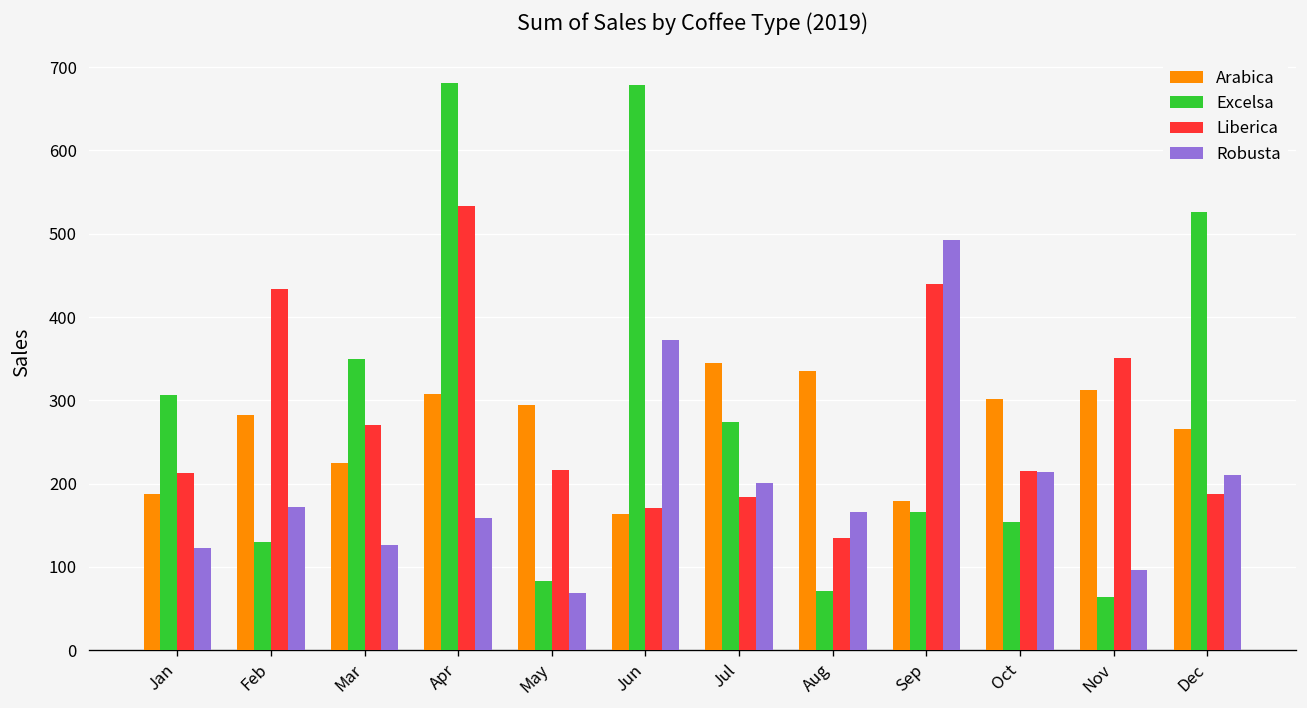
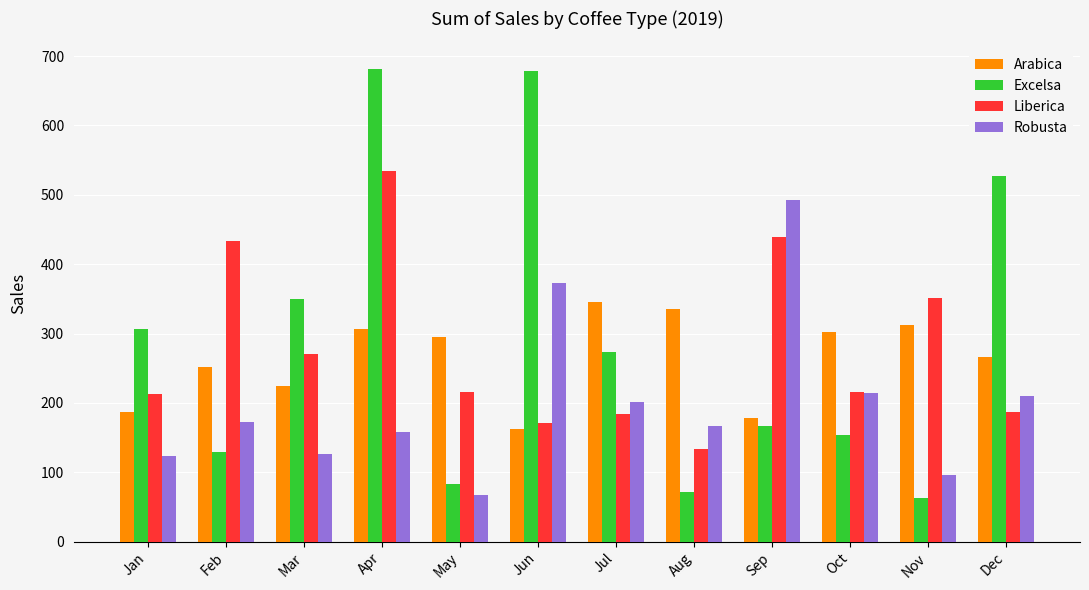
Arabica, Feb: 280 -> 250
